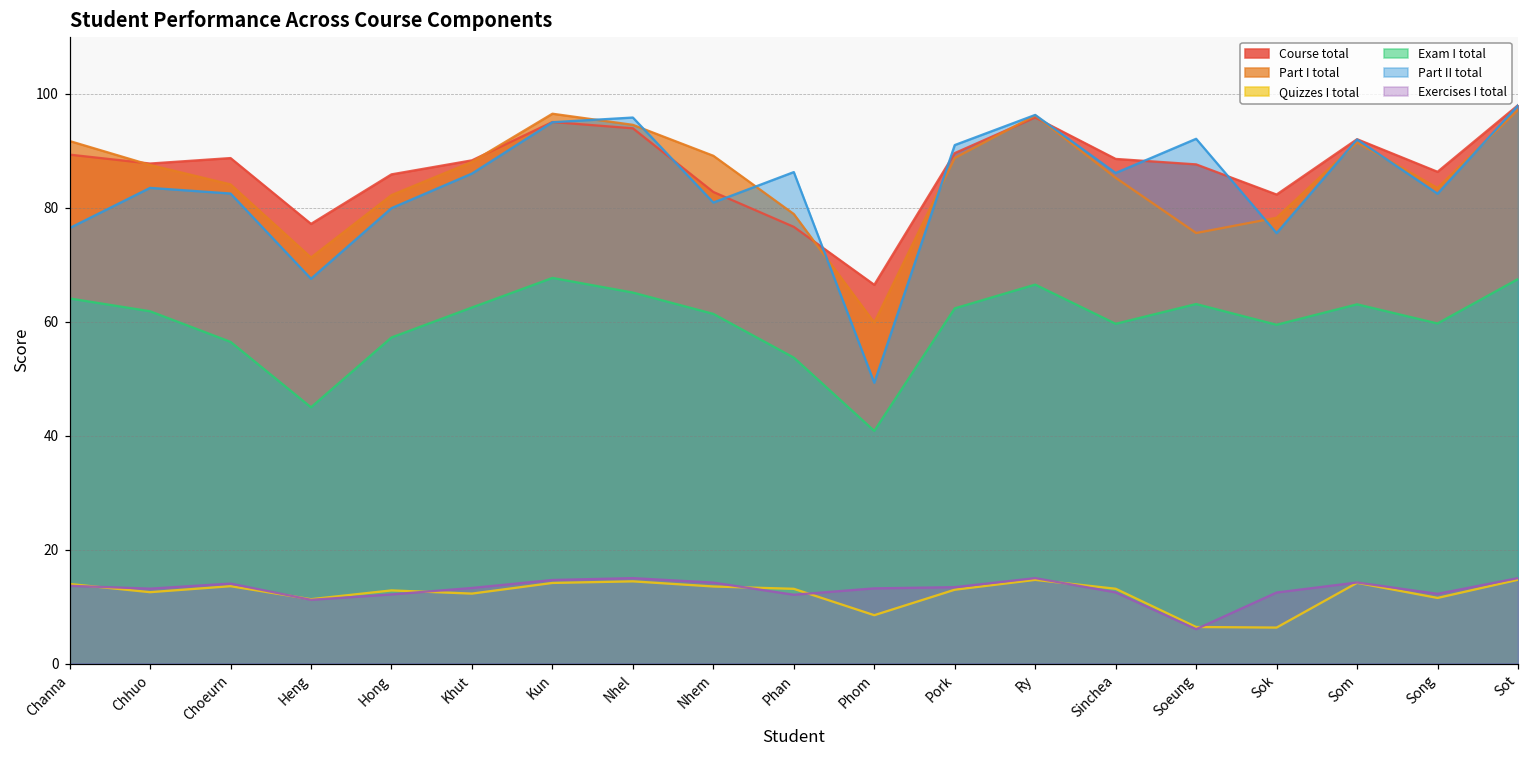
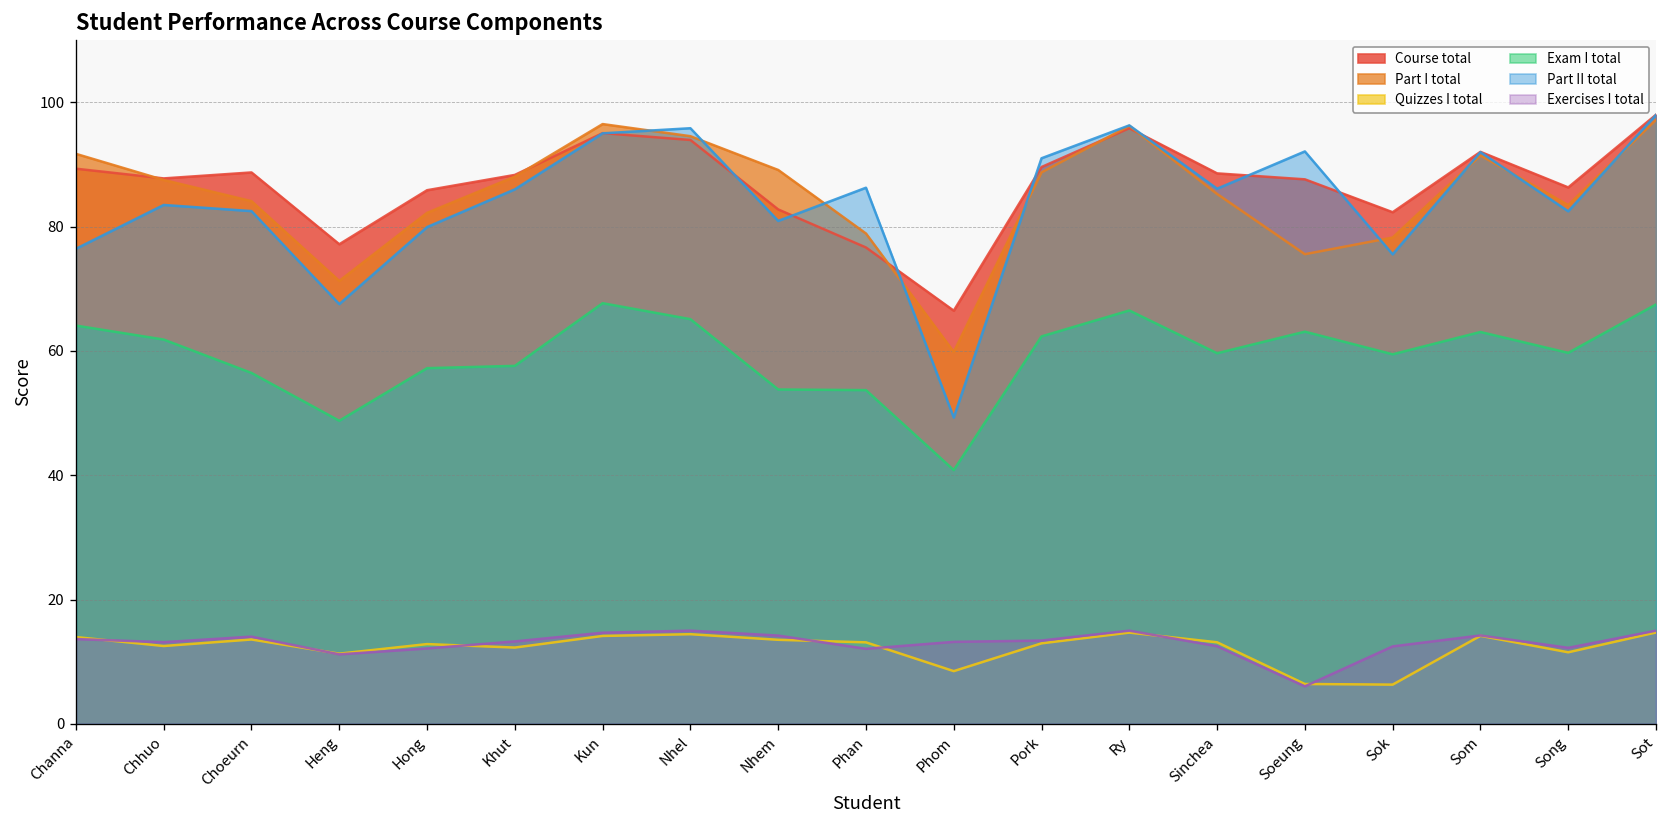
Exam I total, Heng: 45 -> 49
Exam I total, Khut: 62 -> 58
Exam I total, Nhem: 61 -> 54
